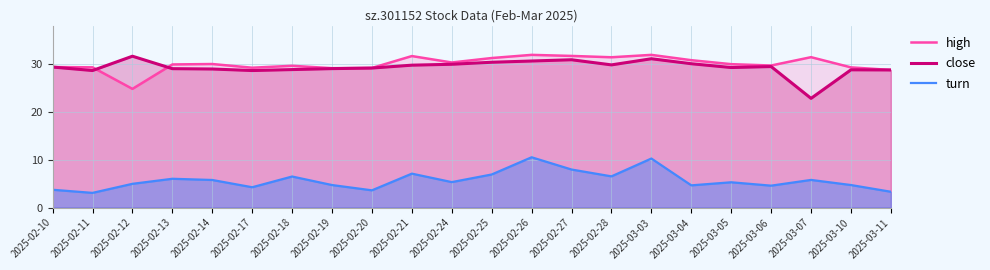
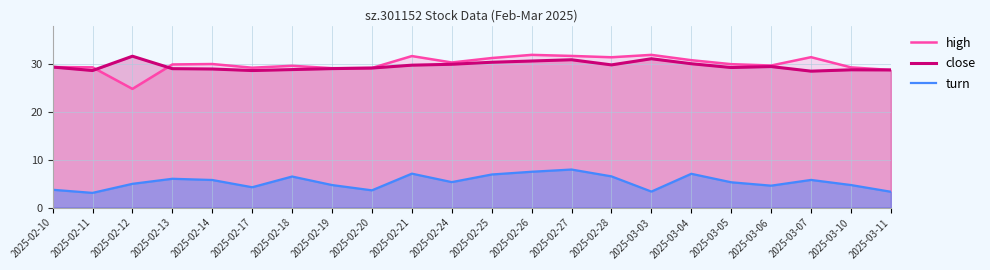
turn, 2025-02-26: 11 -> 7
turn, 2025-03-03: 10 -> 3
turn, 2025-03-04: 5 -> 7
close, 2025-03-07: 23 -> 28
